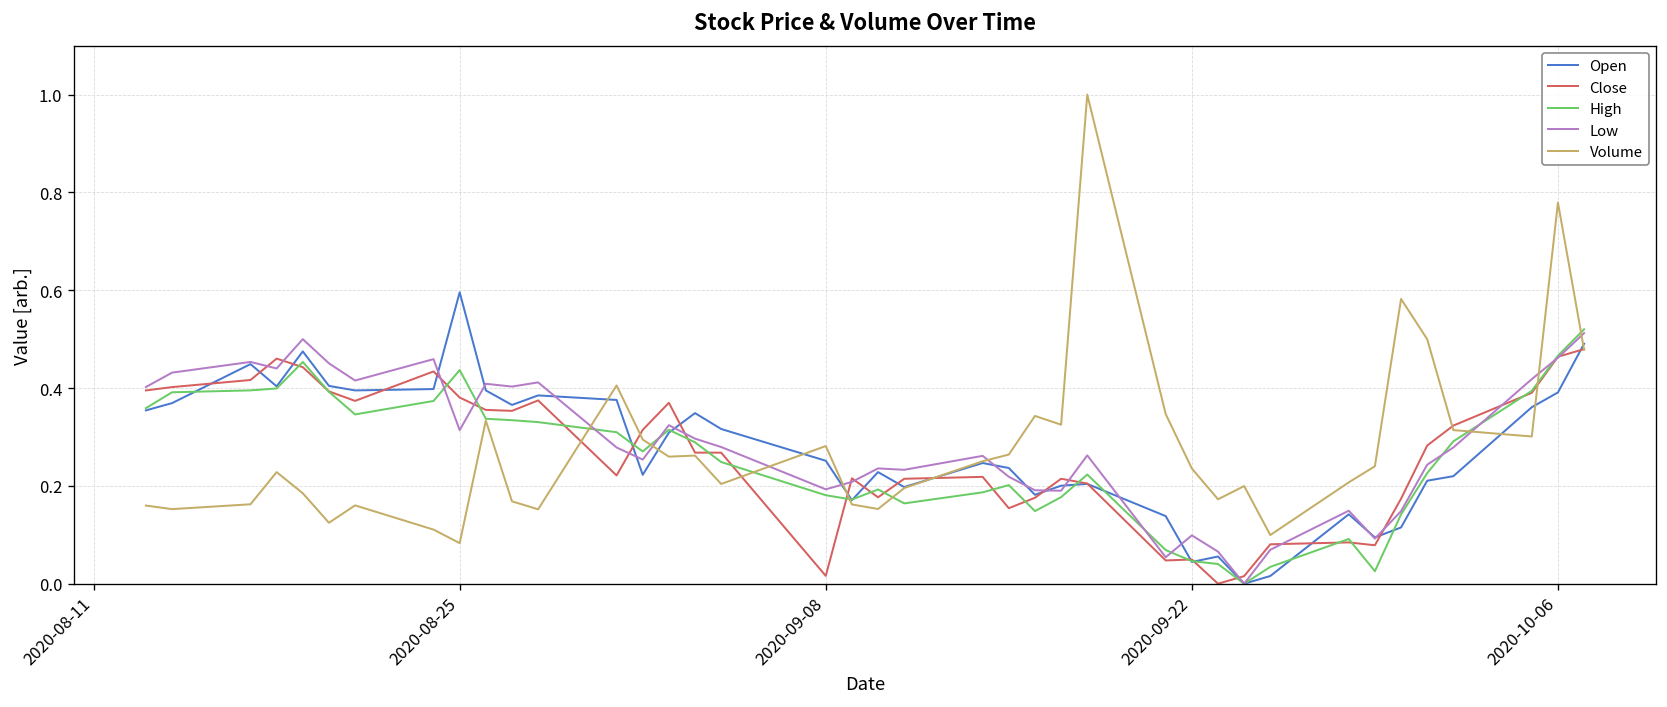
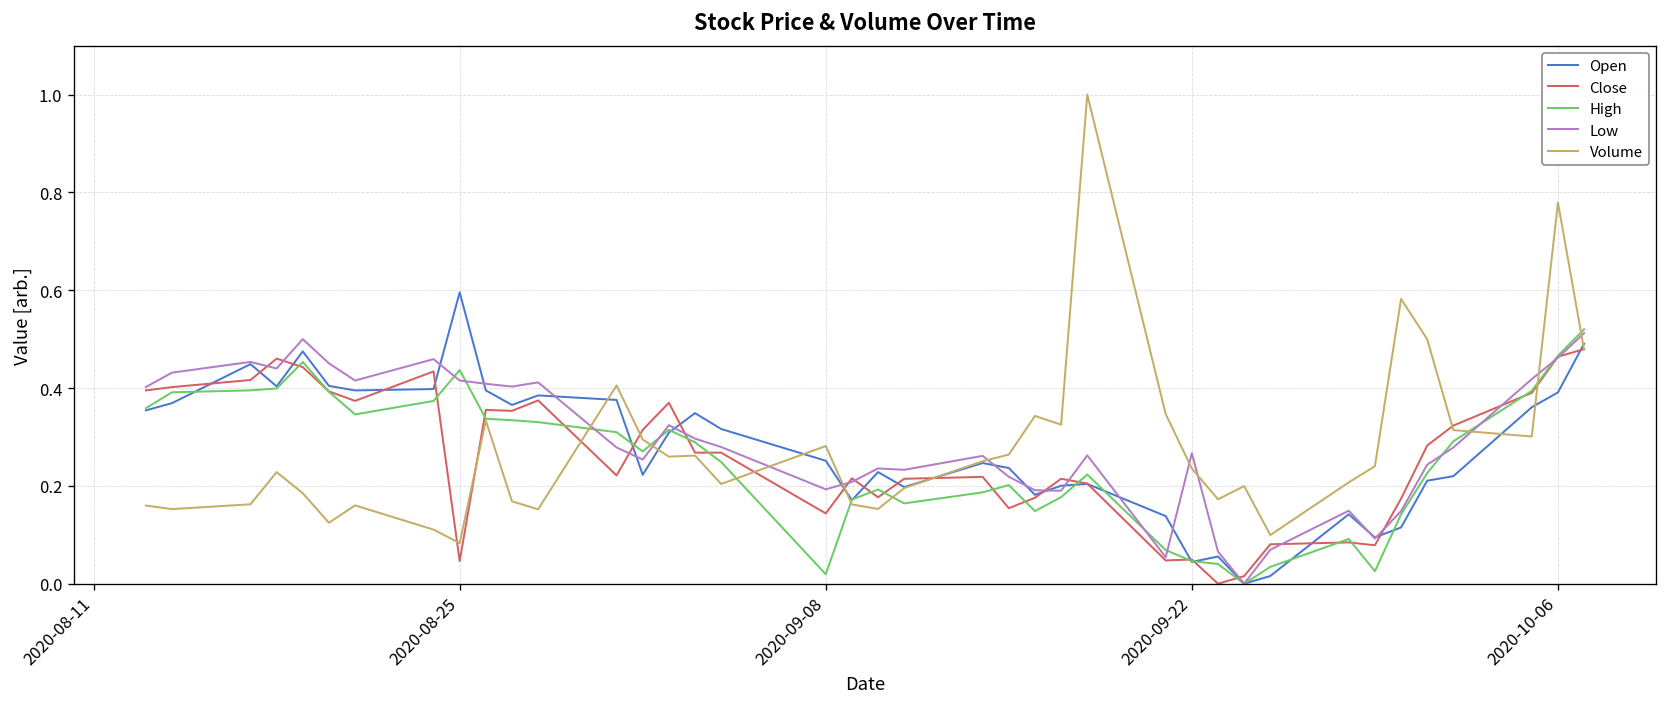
Close, 2020-08-25: 0.38 -> 0.05
Low, 2020-08-25: 0.31 -> 0.42
Close, 2020-09-08: 0.02 -> 0.14
High, 2020-09-08: 0.18 -> 0.02
Low, 2020-09-22: 0.10 -> 0.27
